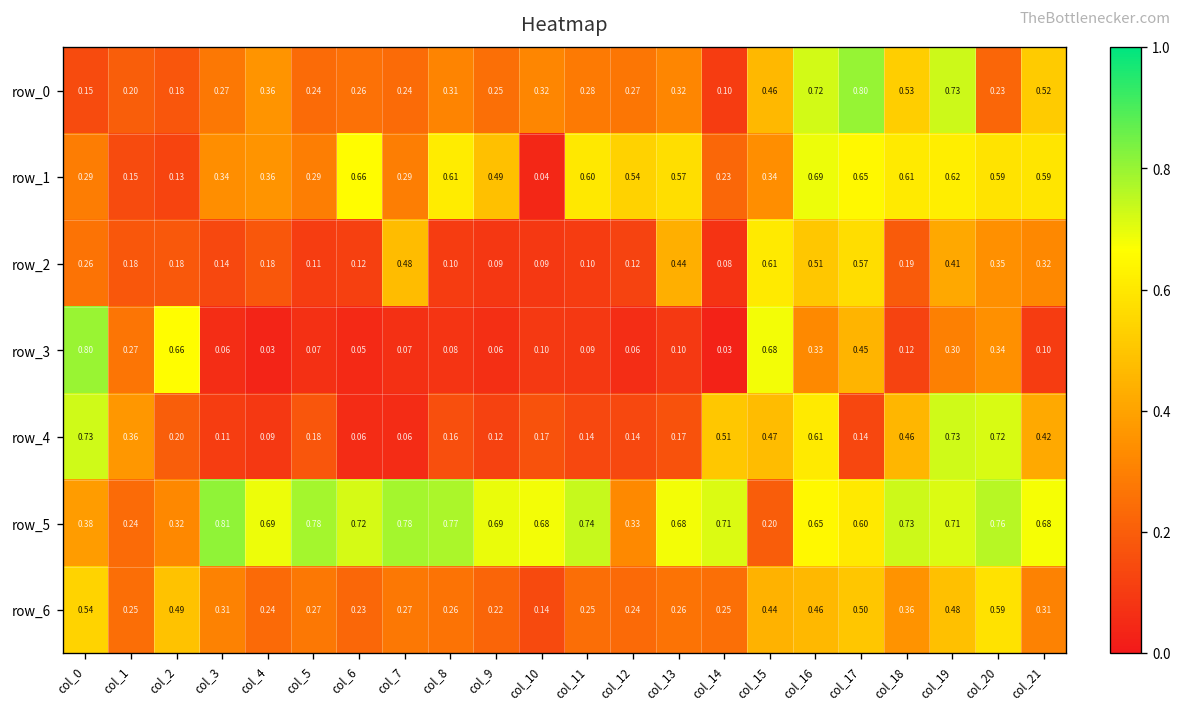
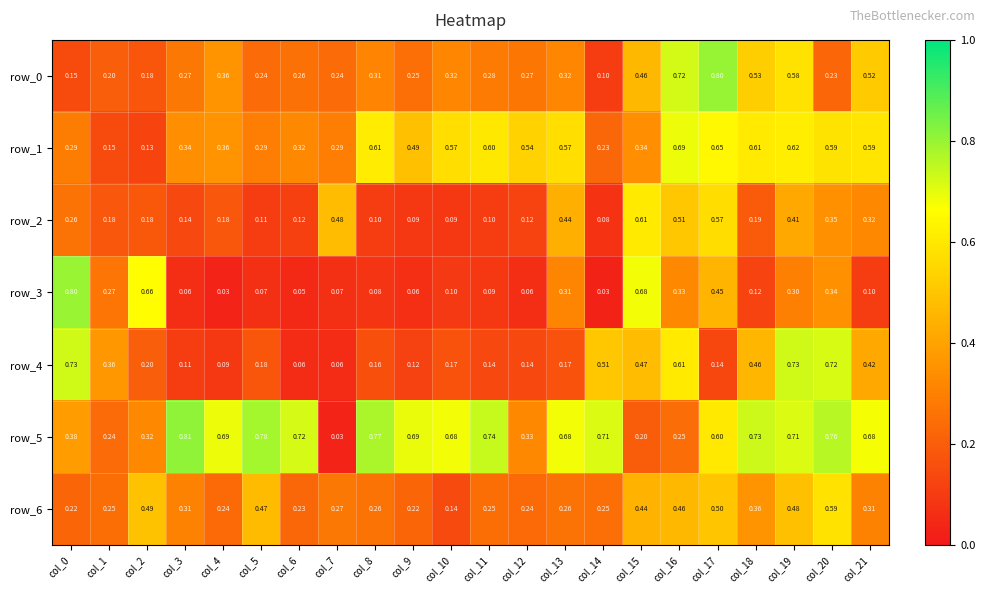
row_0, col_19: 0.73 -> 0.58
row_1, col_6: 0.66 -> 0.32
row_1, col_10: 0.04 -> 0.57
row_3, col_13: 0.10 -> 0.31
row_5, col_7: 0.78 -> 0.03
row_5, col_16: 0.65 -> 0.25
row_6, col_0: 0.54 -> 0.22
row_6, col_5: 0.27 -> 0.47
